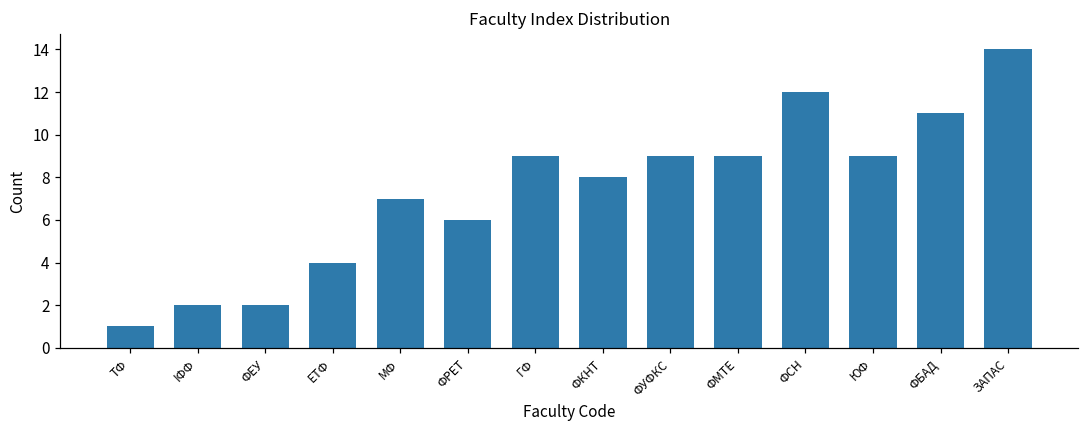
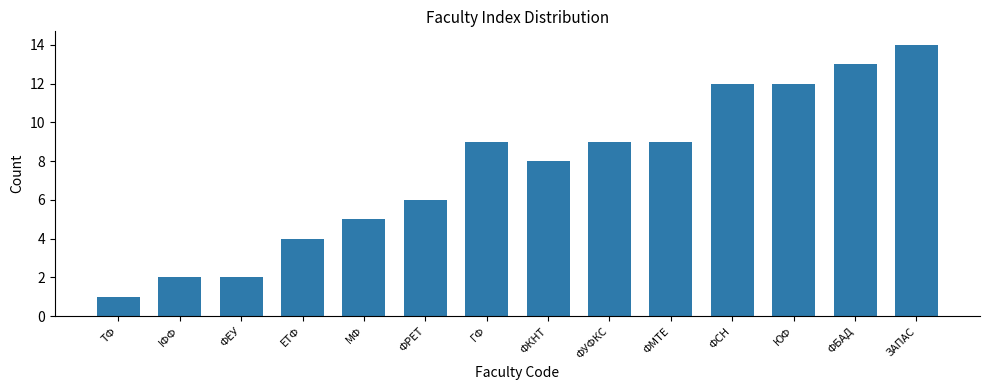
МФ: 7 -> 5
ЮФ: 9 -> 12
ФБАД: 11 -> 13
